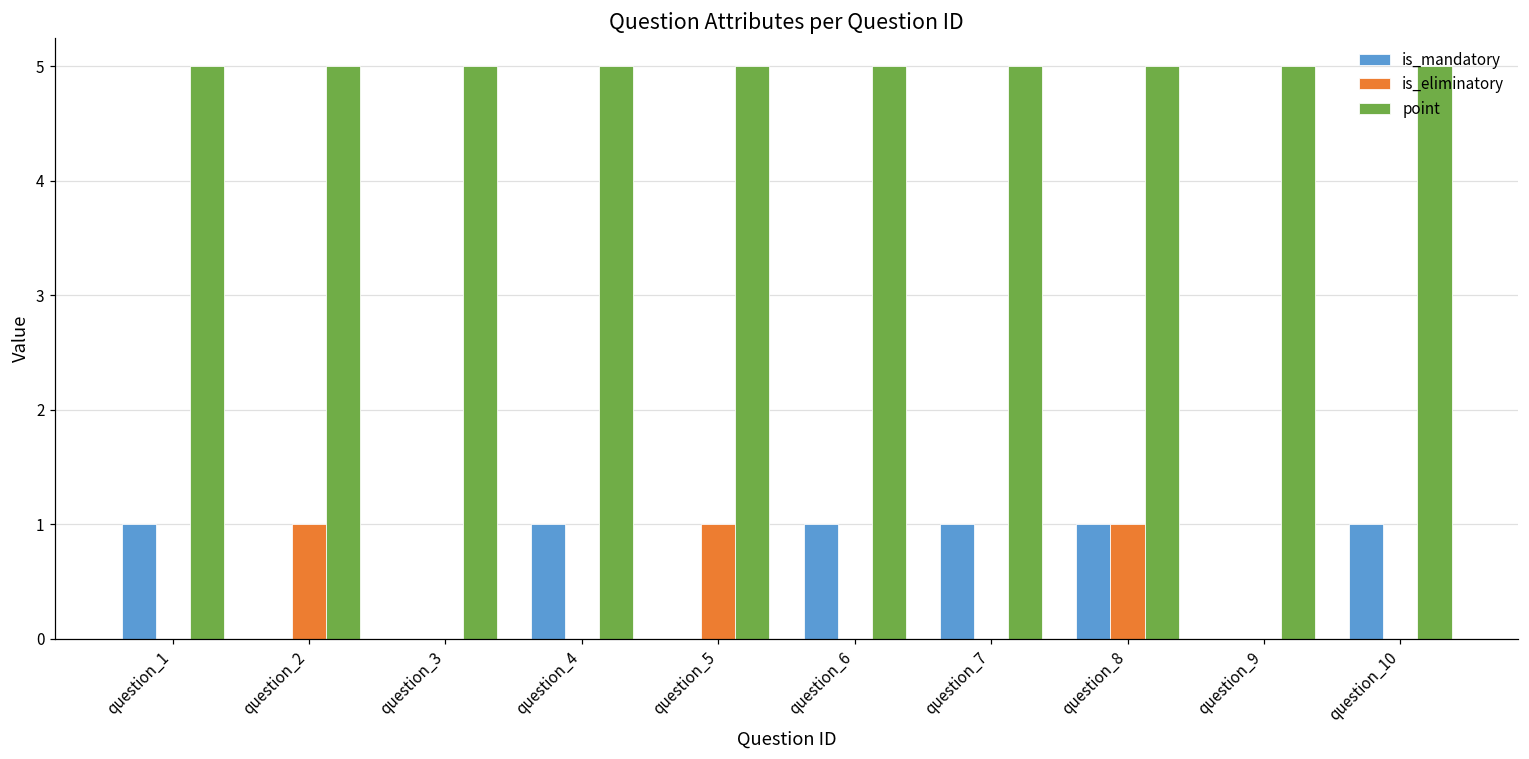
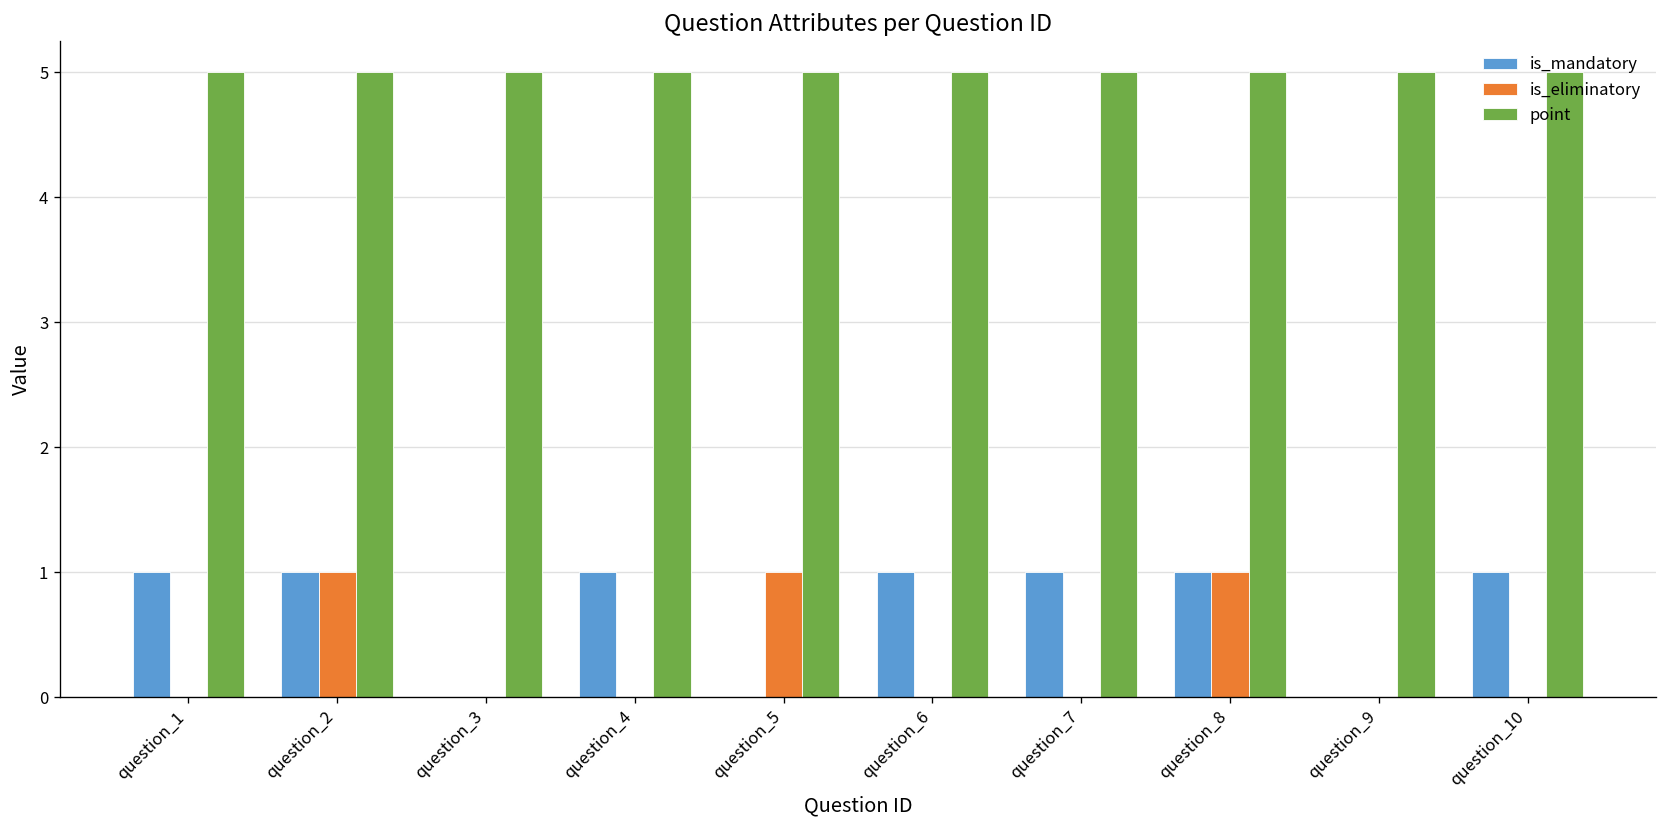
is_mandatory, question_2: 0 -> 1
